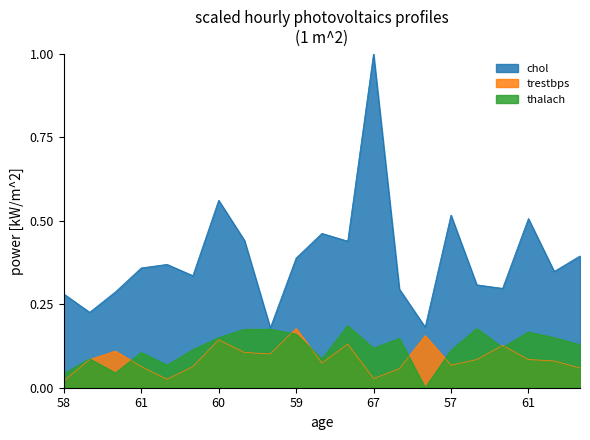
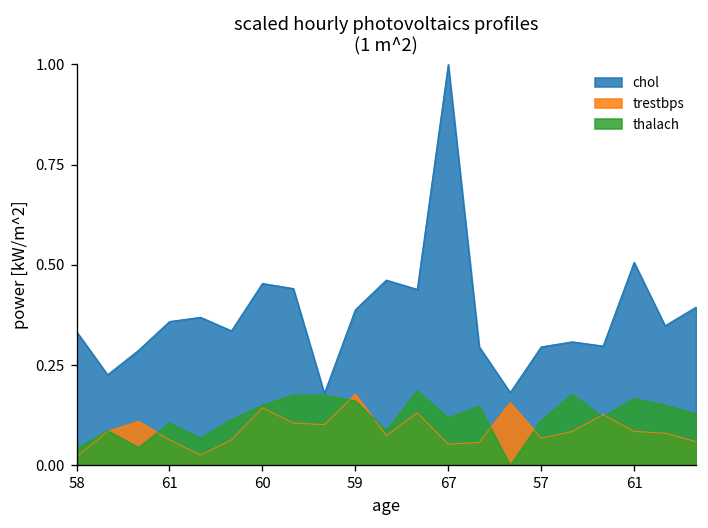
chol, 58: 0.28 -> 0.33
chol, 60: 0.56 -> 0.45
trestbps, 67: 0.03 -> 0.05
chol, 57: 0.52 -> 0.30
